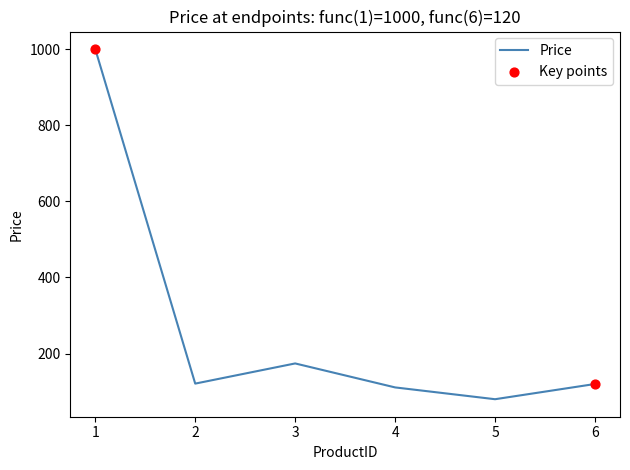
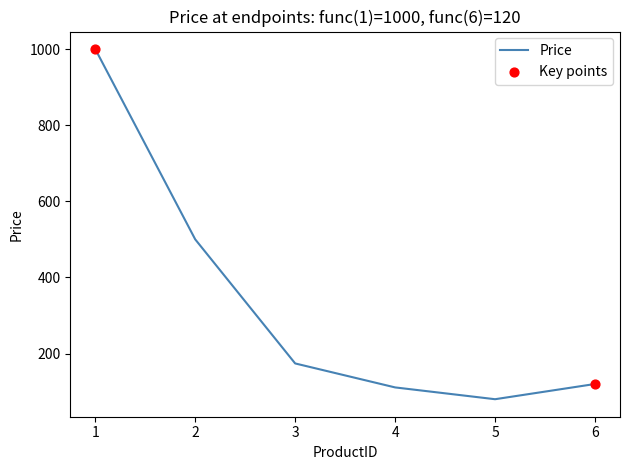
Price, 2: 120 -> 500
